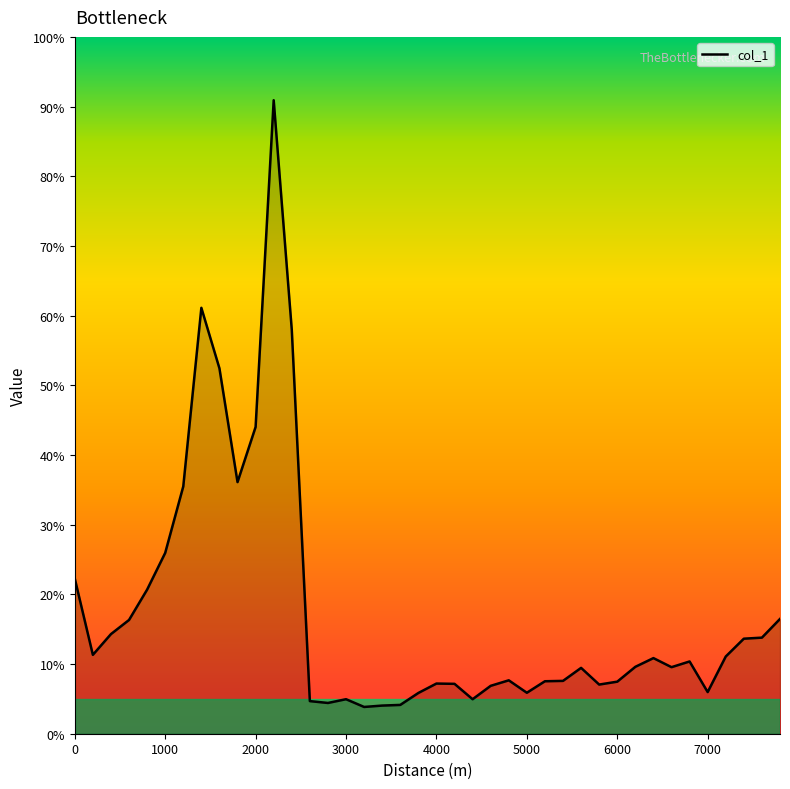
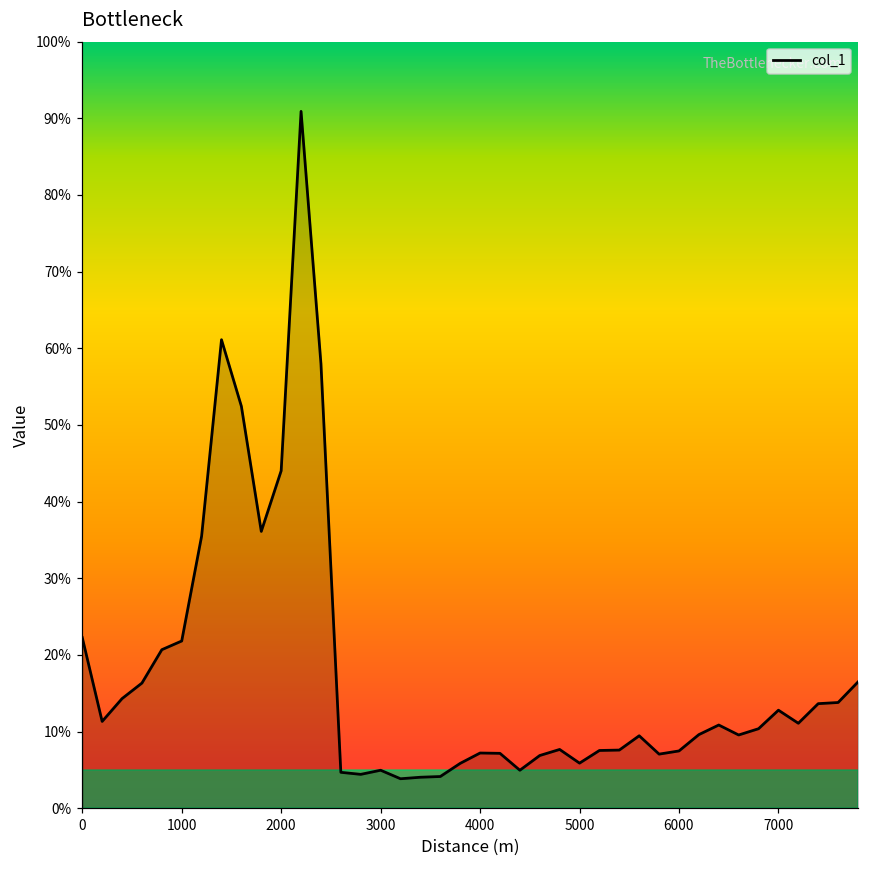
1000: 26% -> 22%
7000: 6% -> 13%
